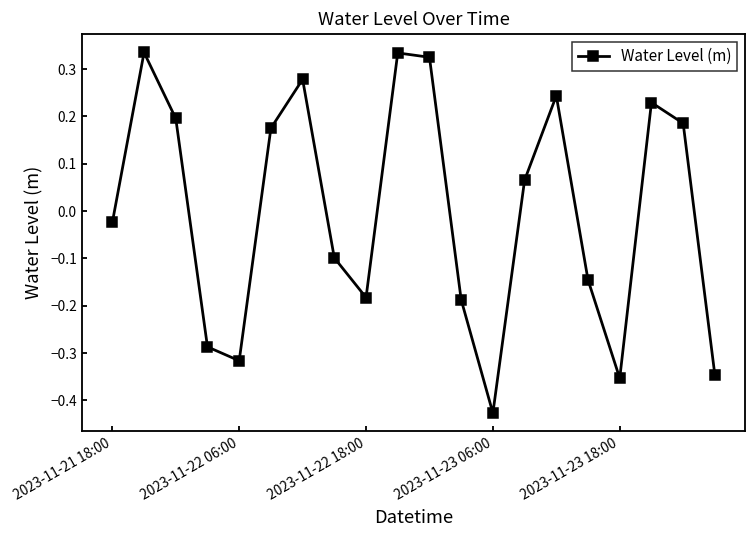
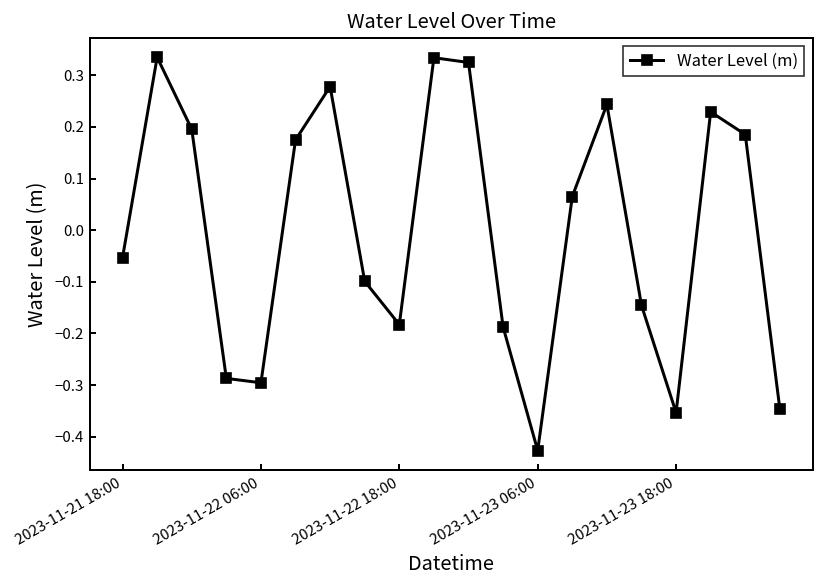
2023-11-21 18:00: -0.02 -> -0.05
2023-11-22 06:00: -0.32 -> -0.30
